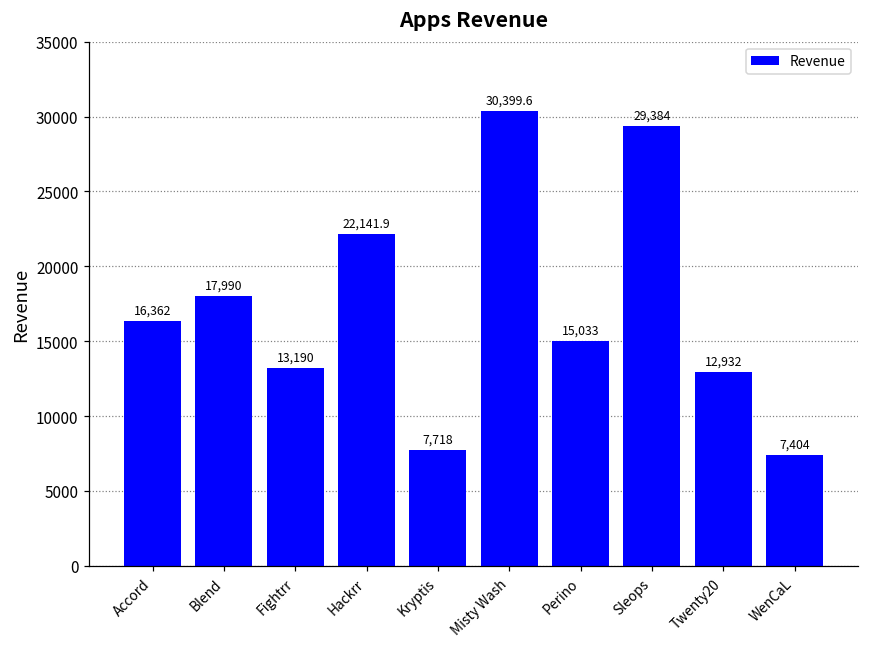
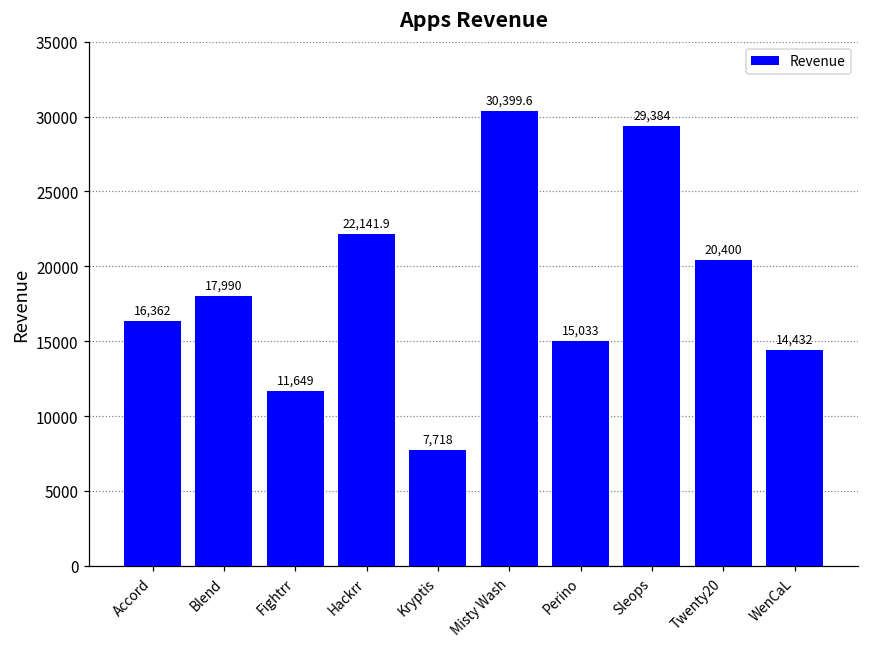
Fightrr: 13,190 -> 11,649
Twenty20: 12,932 -> 20,400
WenCaL: 7,404 -> 14,432
